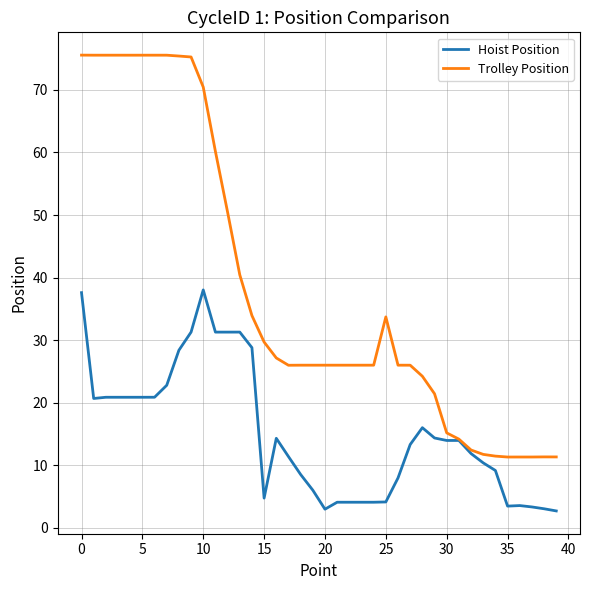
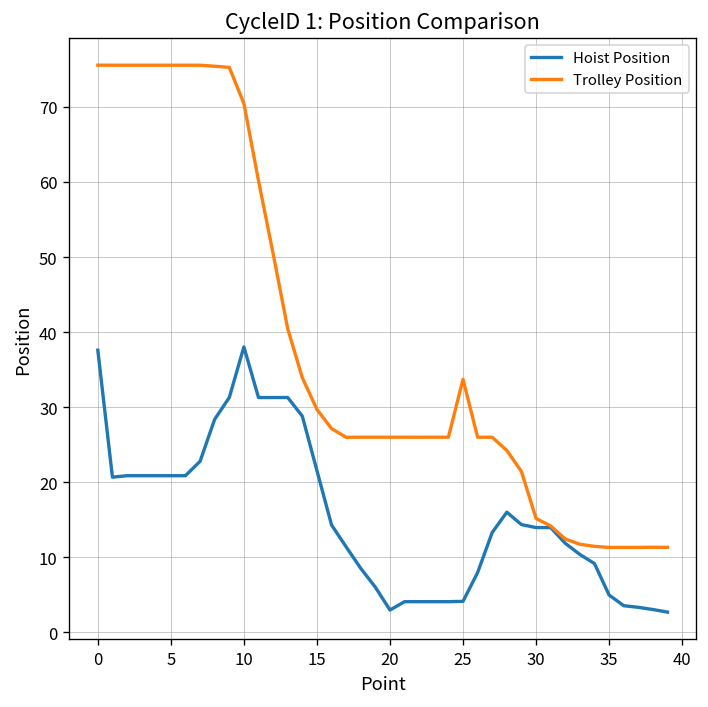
Hoist Position, 15: 5 -> 22
Hoist Position, 35: 3 -> 5
